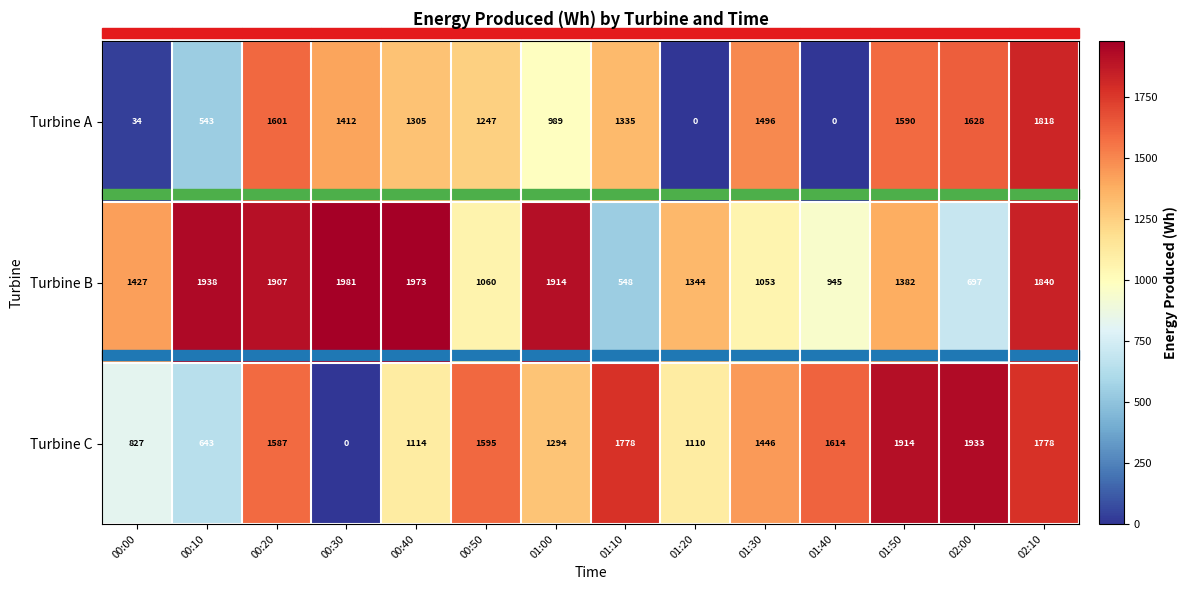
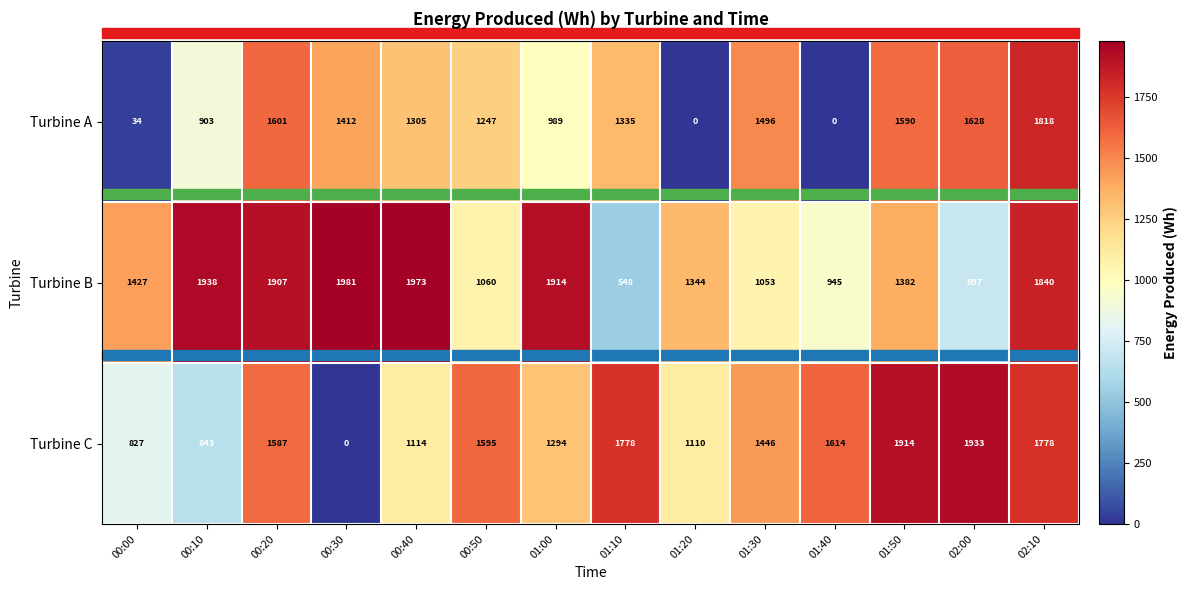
Turbine A, 00:10: 543 -> 903
